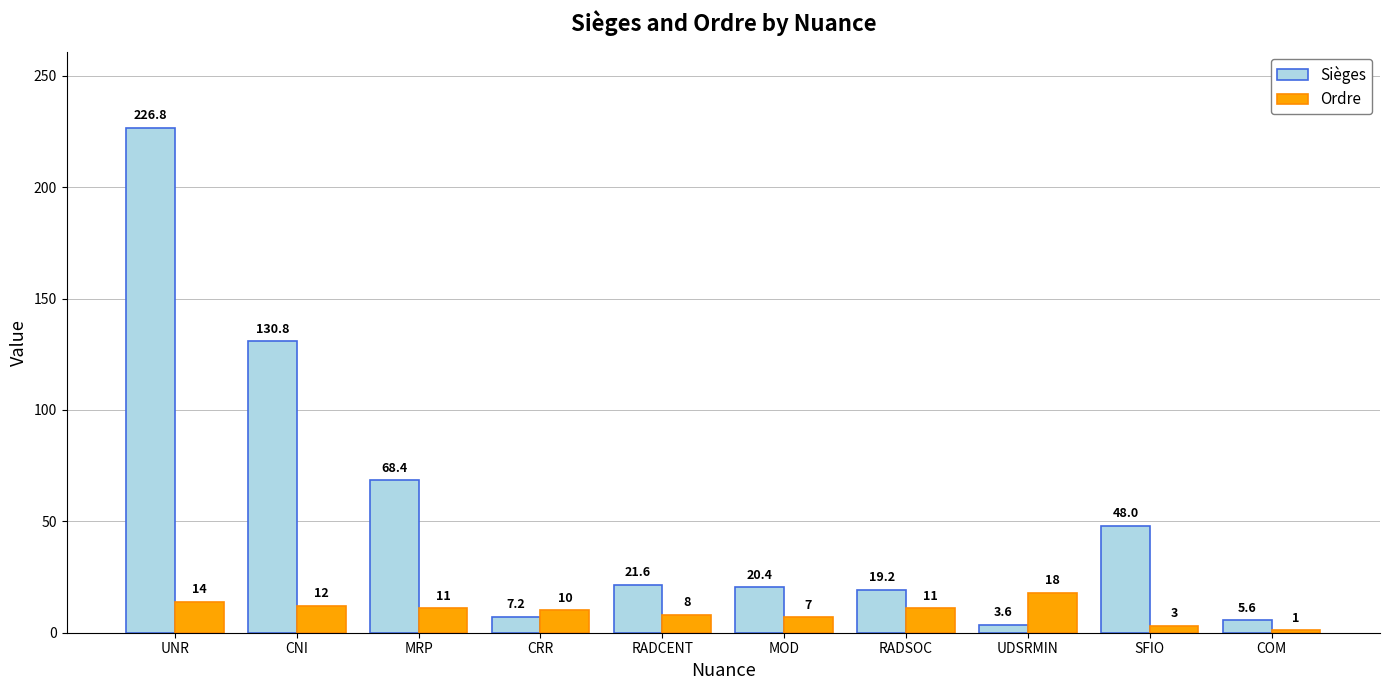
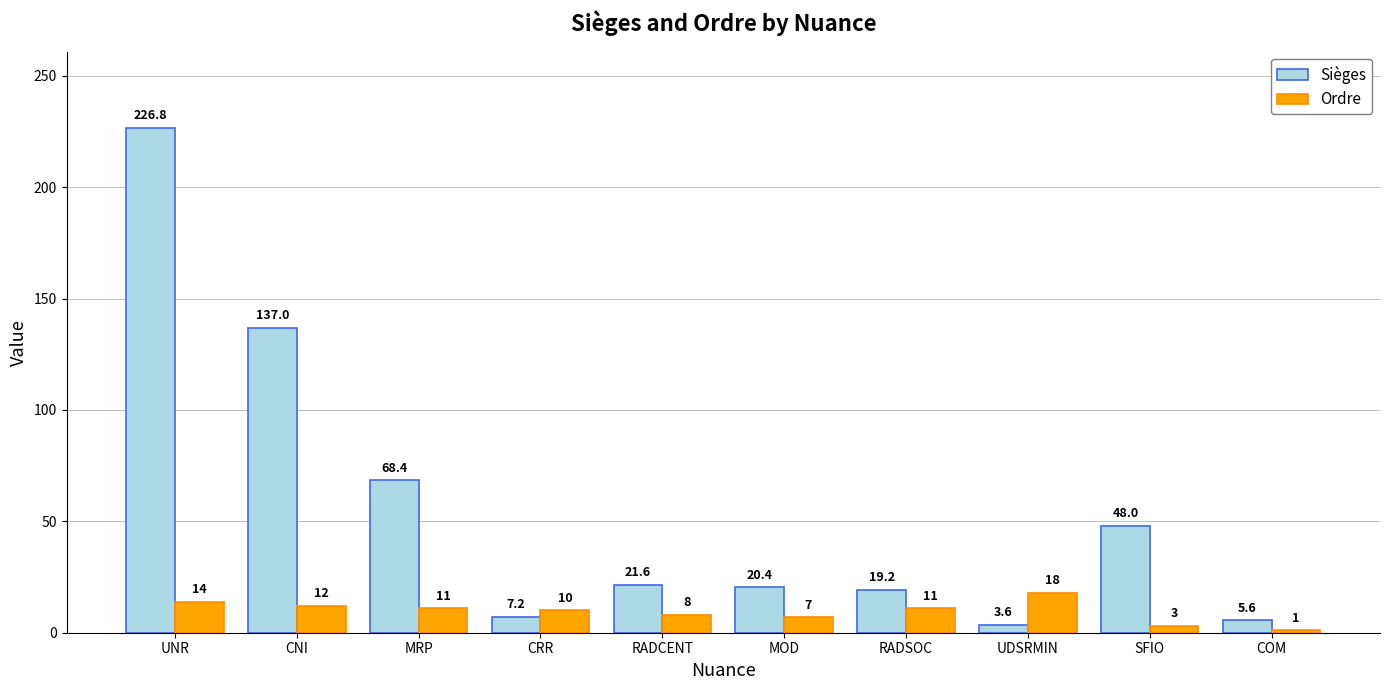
Sièges, CNI: 130.8 -> 137.0
